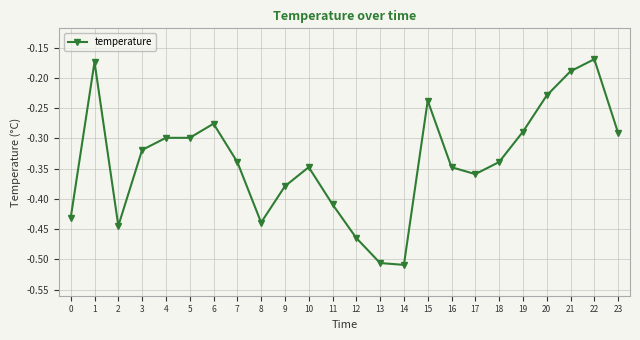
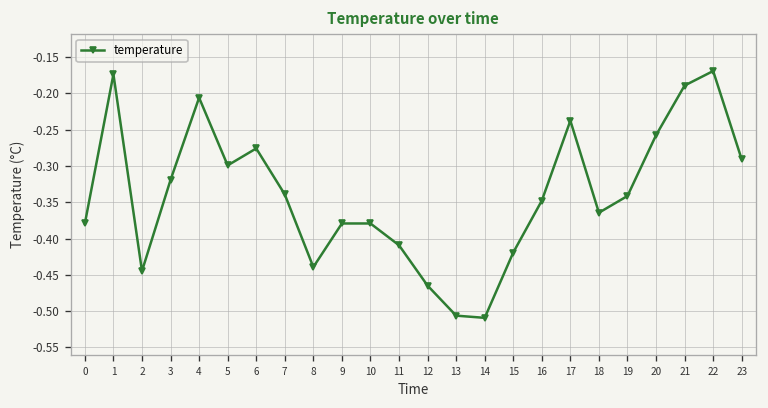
0: -0.43 -> -0.38
4: -0.30 -> -0.21
10: -0.35 -> -0.38
15: -0.24 -> -0.42
17: -0.36 -> -0.24
18: -0.34 -> -0.36
19: -0.29 -> -0.34
20: -0.23 -> -0.26
